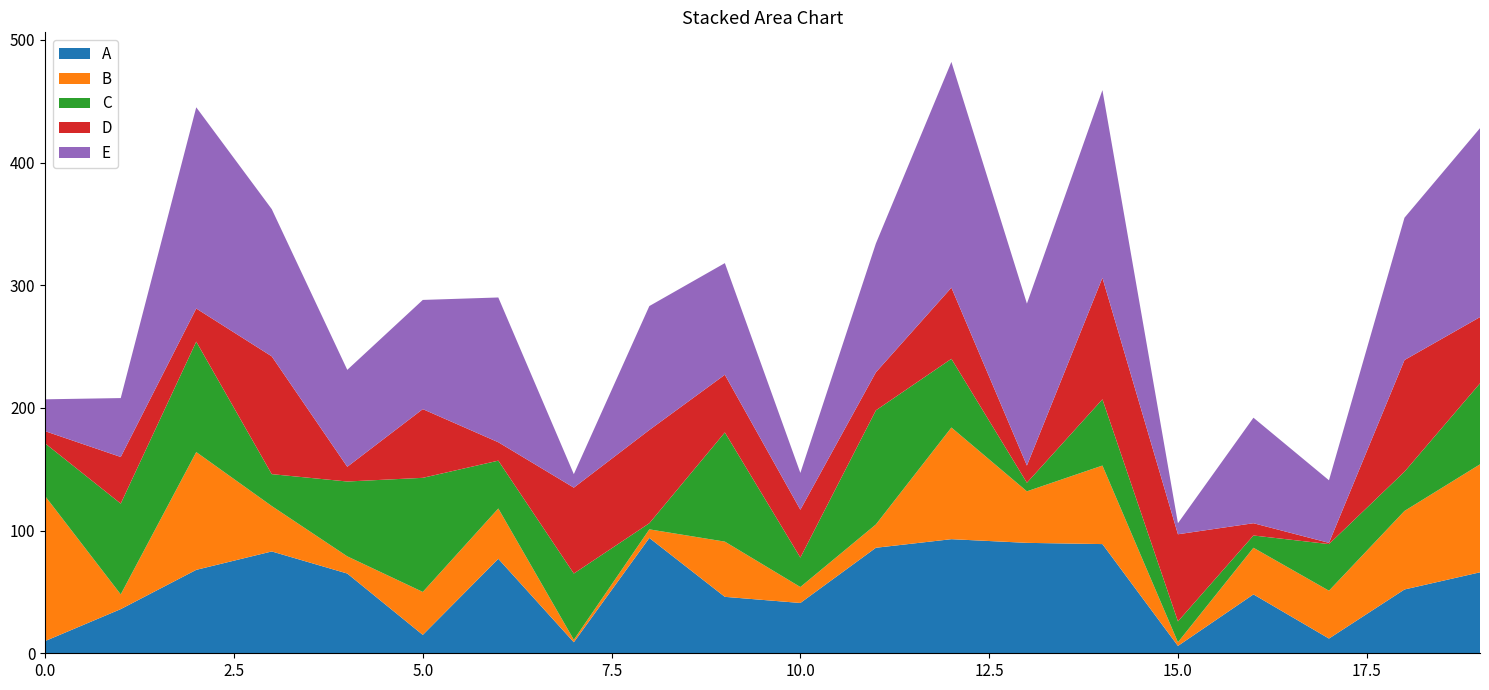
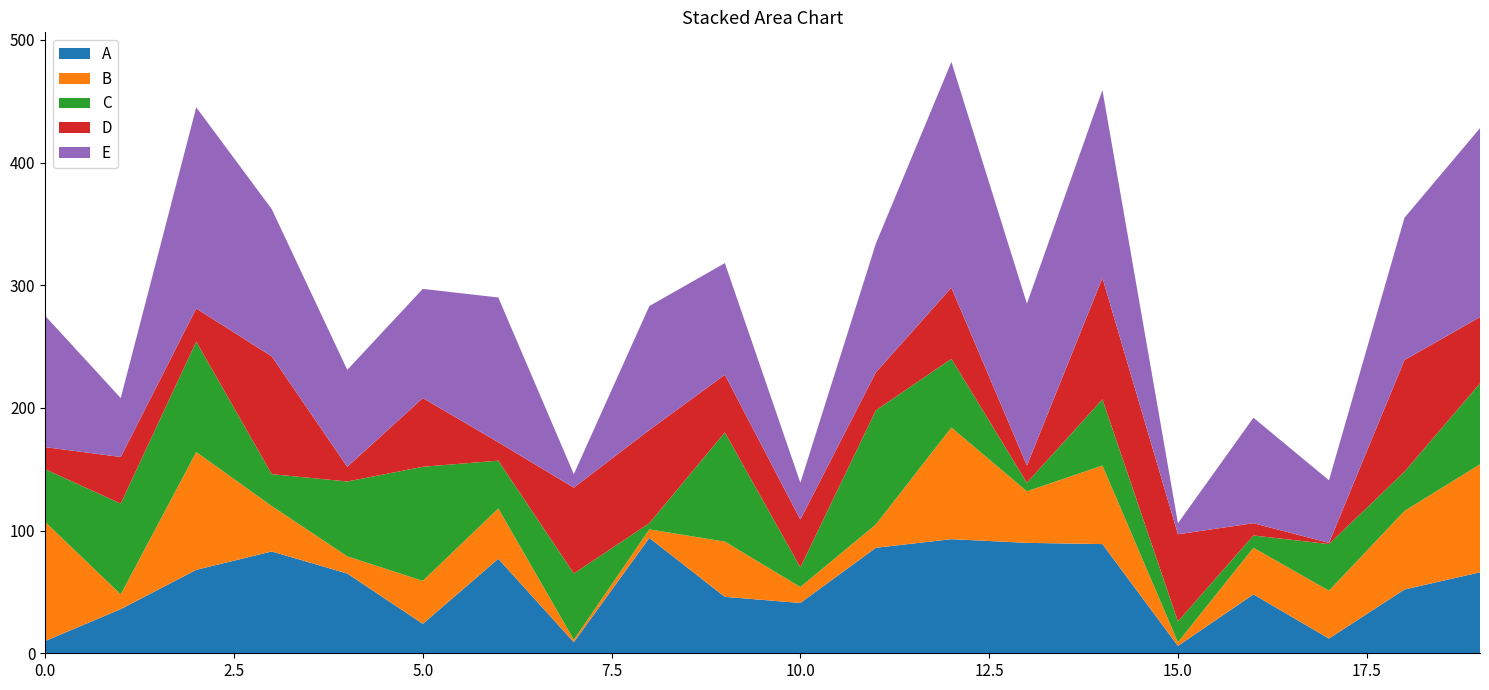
B, 0.0: 118 -> 97
D, 0.0: 10 -> 18
E, 0.0: 26 -> 107
A, 5.0: 15 -> 24
C, 10.0: 24 -> 16
